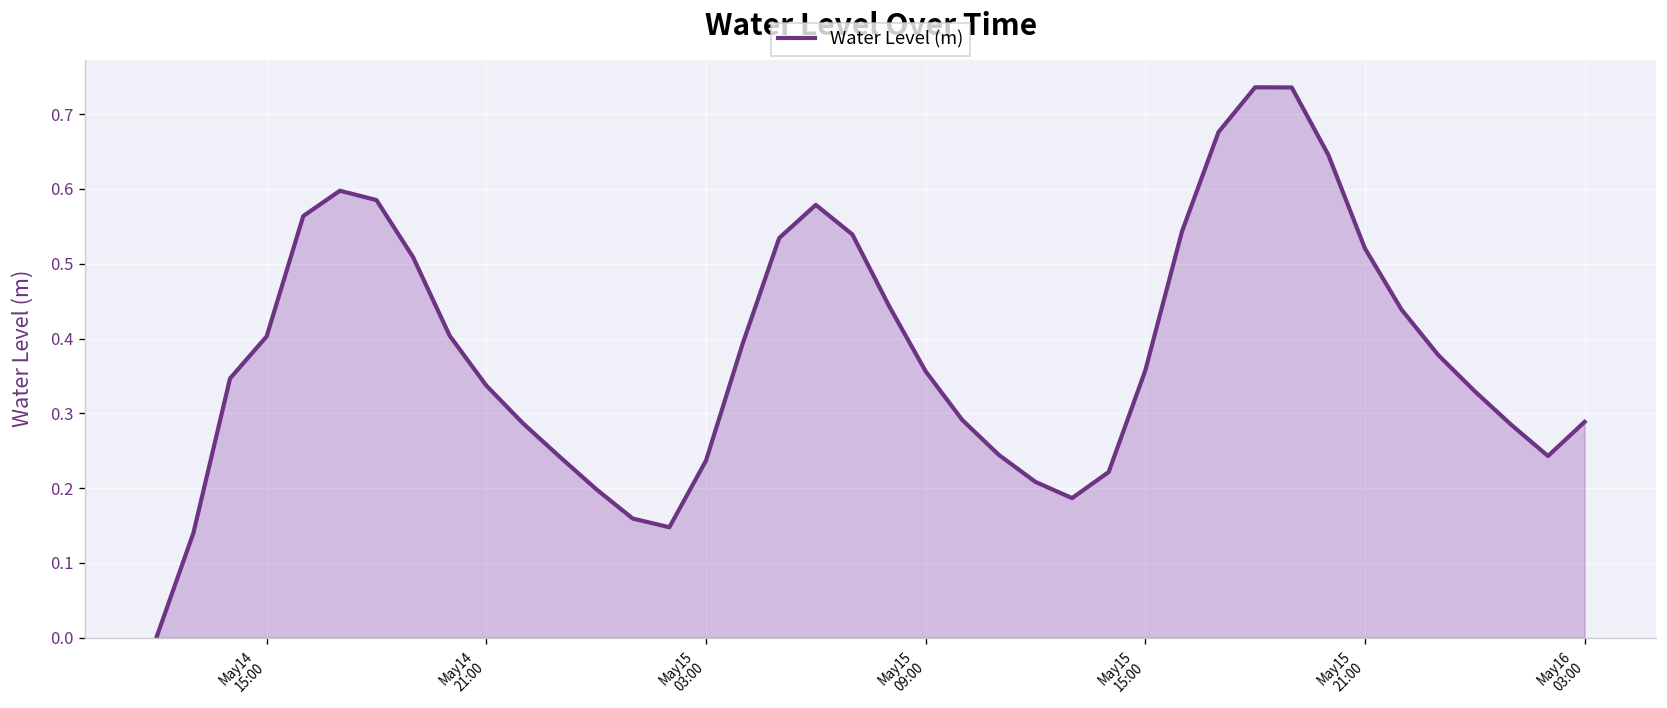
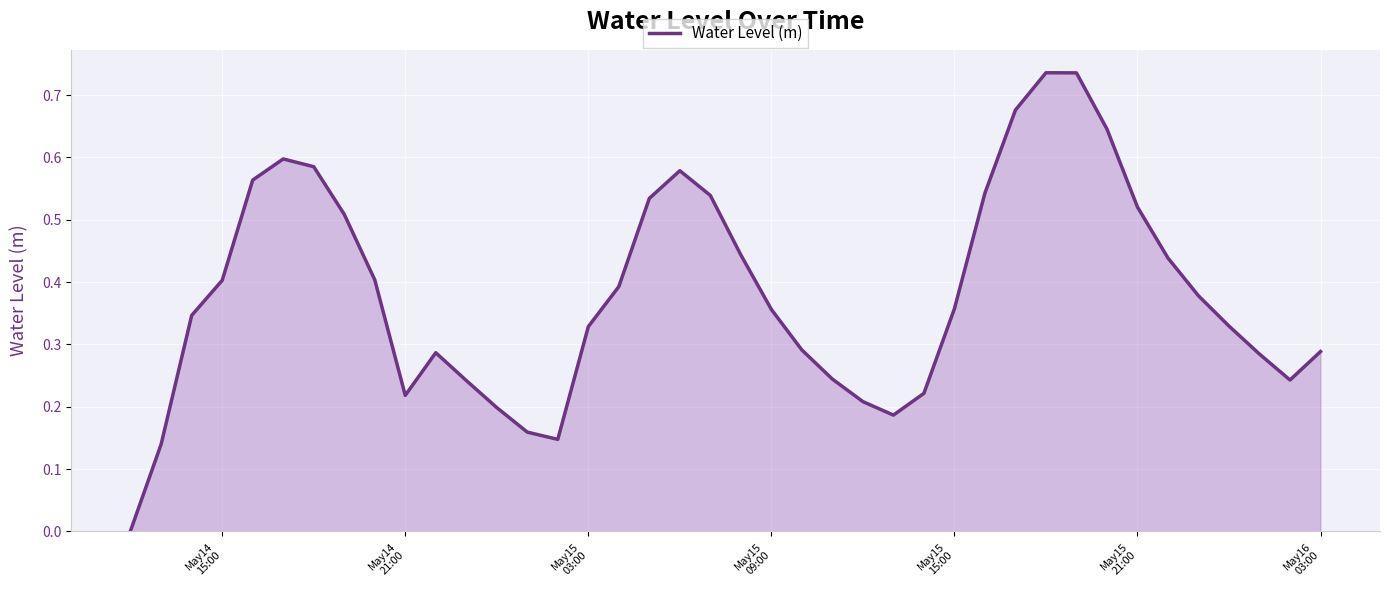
May14 21:00: 0.34 -> 0.22
May15 03:00: 0.24 -> 0.33
